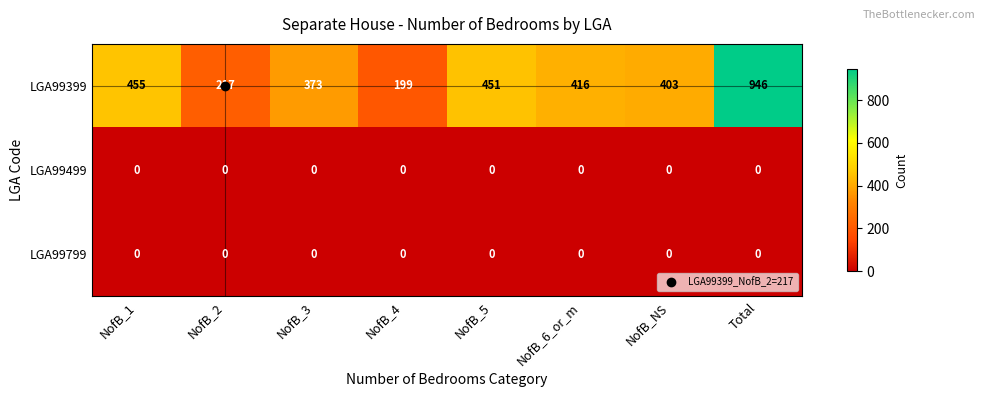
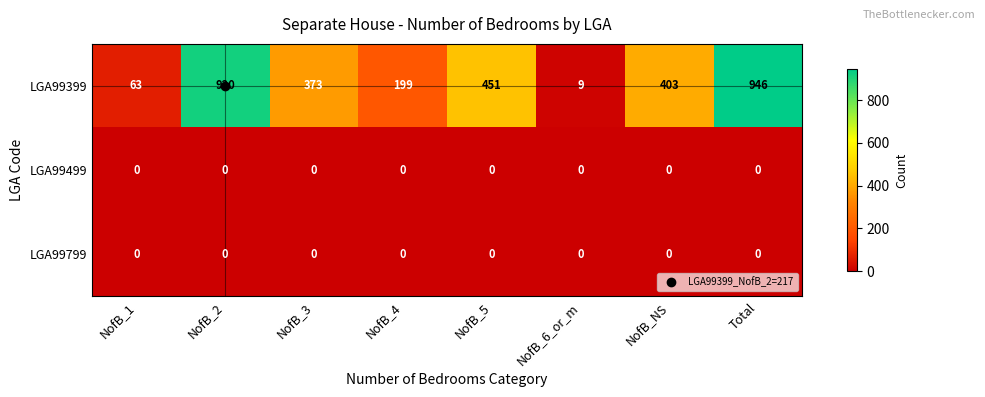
LGA99399, NofB_1: 455 -> 63
LGA99399, NofB_2: 217 -> 920
LGA99399, NofB_6_or_m: 416 -> 9
